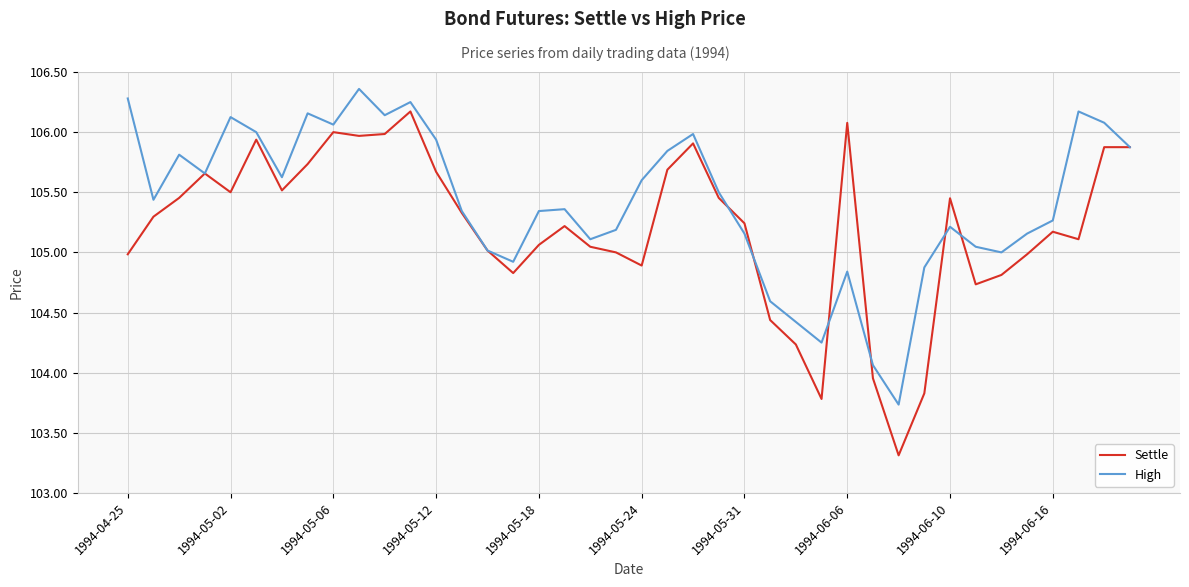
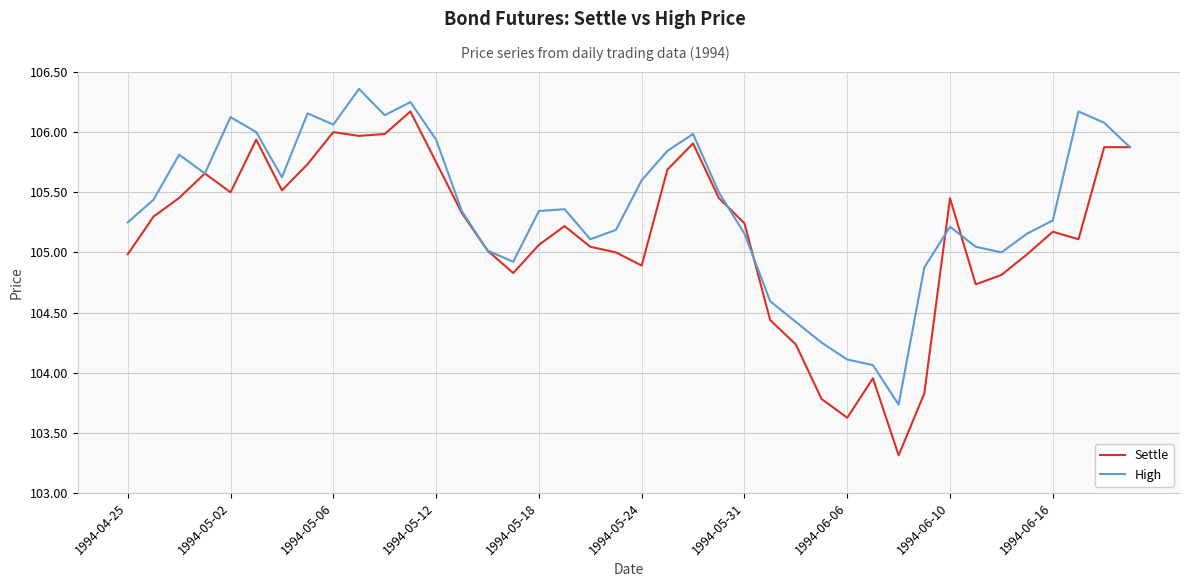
High, 1994-04-25: 106.28 -> 105.25
Settle, 1994-05-12: 105.67 -> 105.75
Settle, 1994-06-06: 106.08 -> 103.63
High, 1994-06-06: 104.84 -> 104.11
